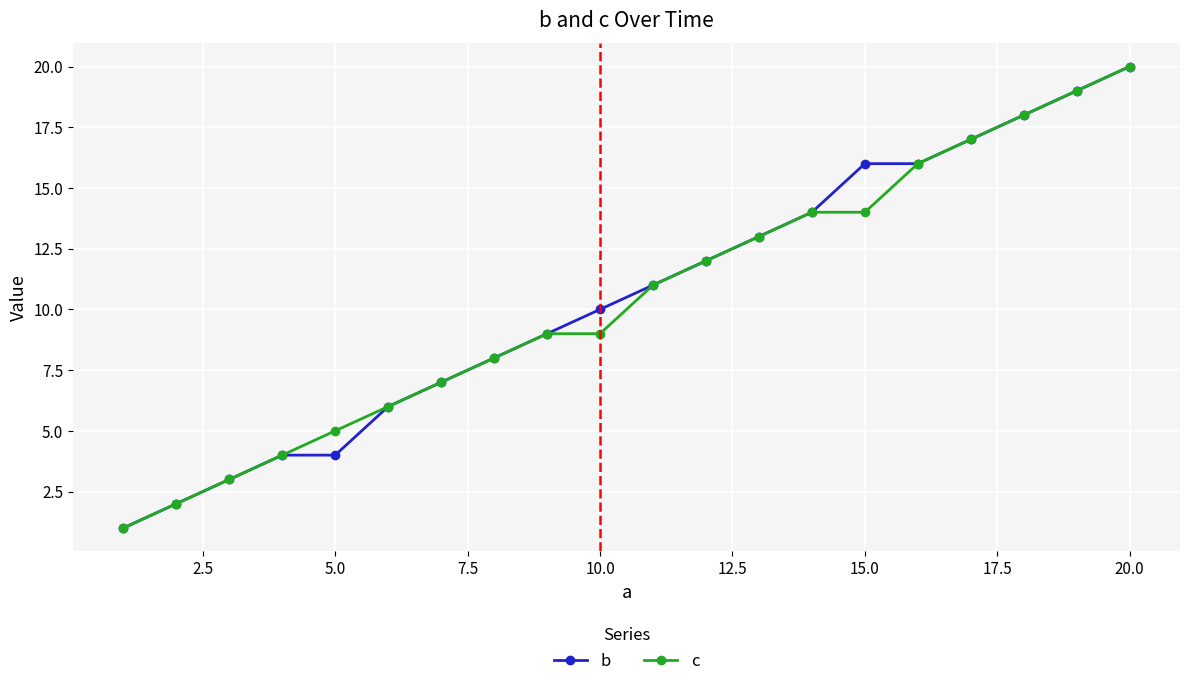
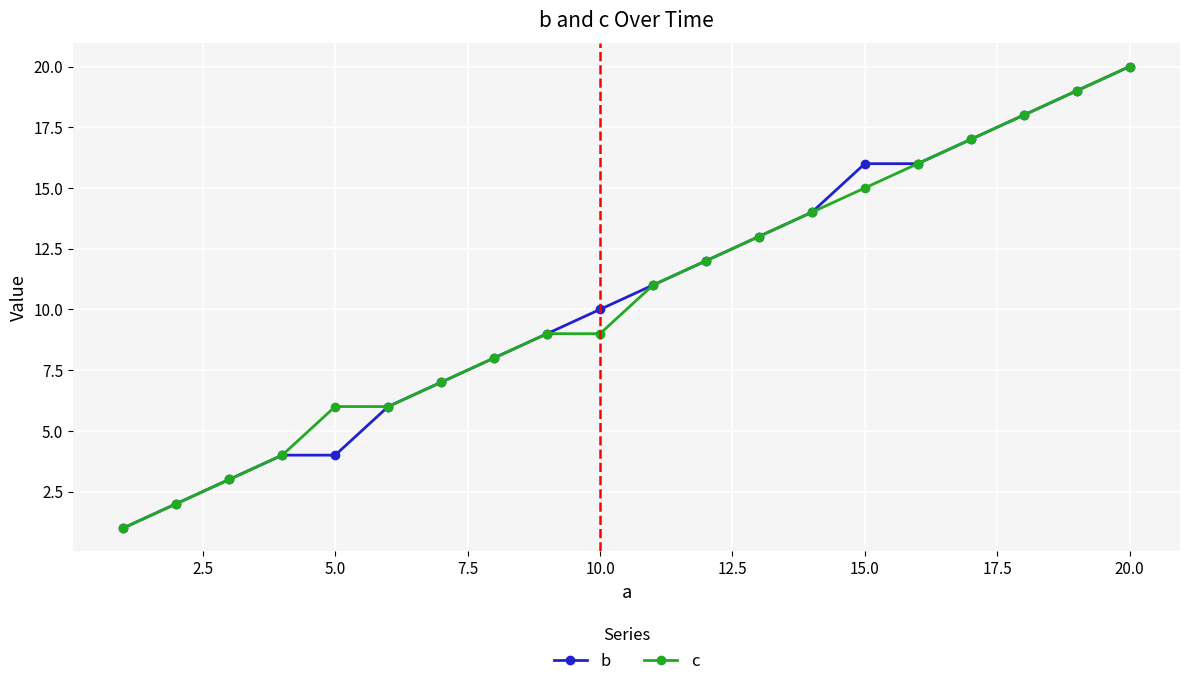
c, 5.0: 5 -> 6
c, 15.0: 14 -> 15
